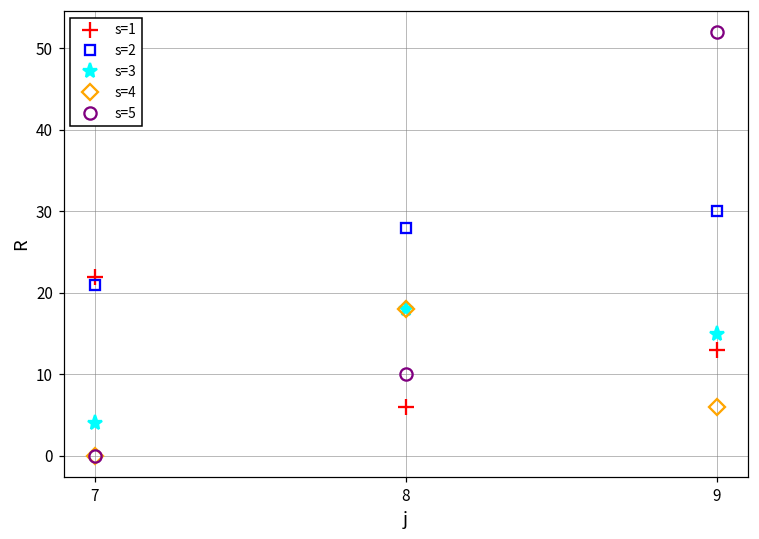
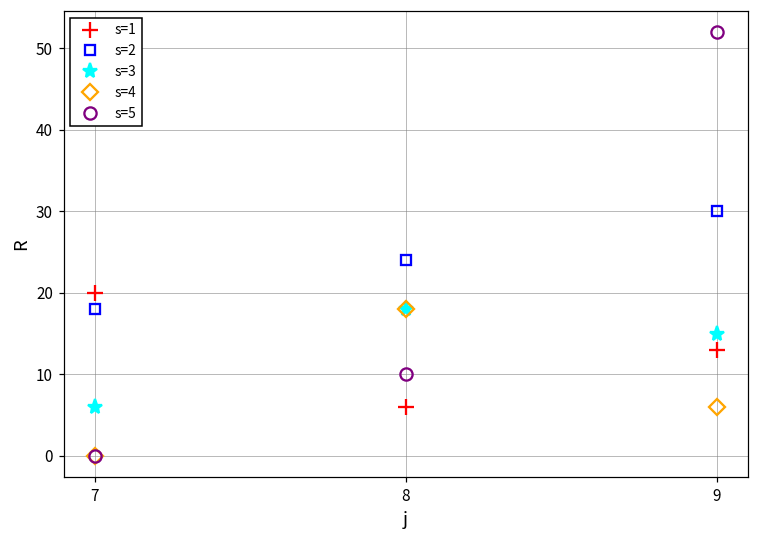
s=1, 7: 22 -> 20
s=2, 7: 21 -> 18
s=3, 7: 4 -> 6
s=2, 8: 28 -> 24
